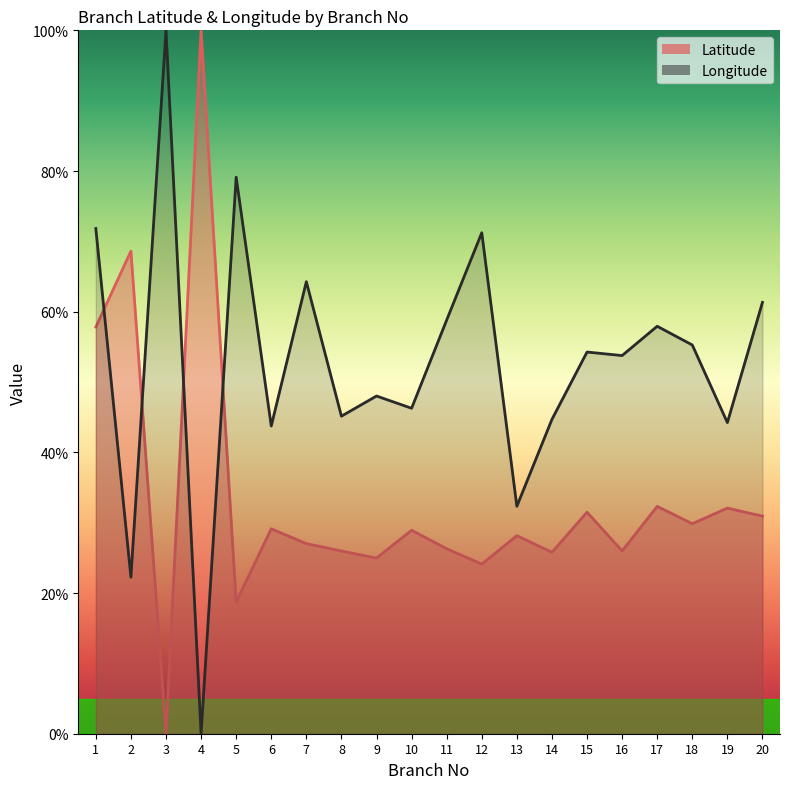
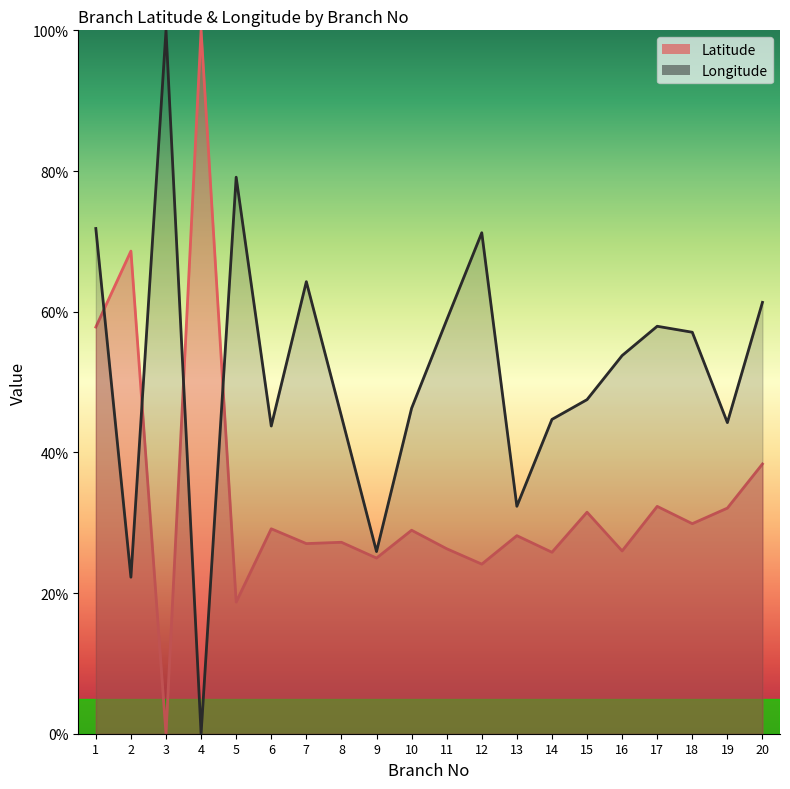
Latitude, 8: 26% -> 27%
Longitude, 9: 48% -> 26%
Longitude, 15: 54% -> 47%
Longitude, 18: 55% -> 57%
Latitude, 20: 31% -> 38%
